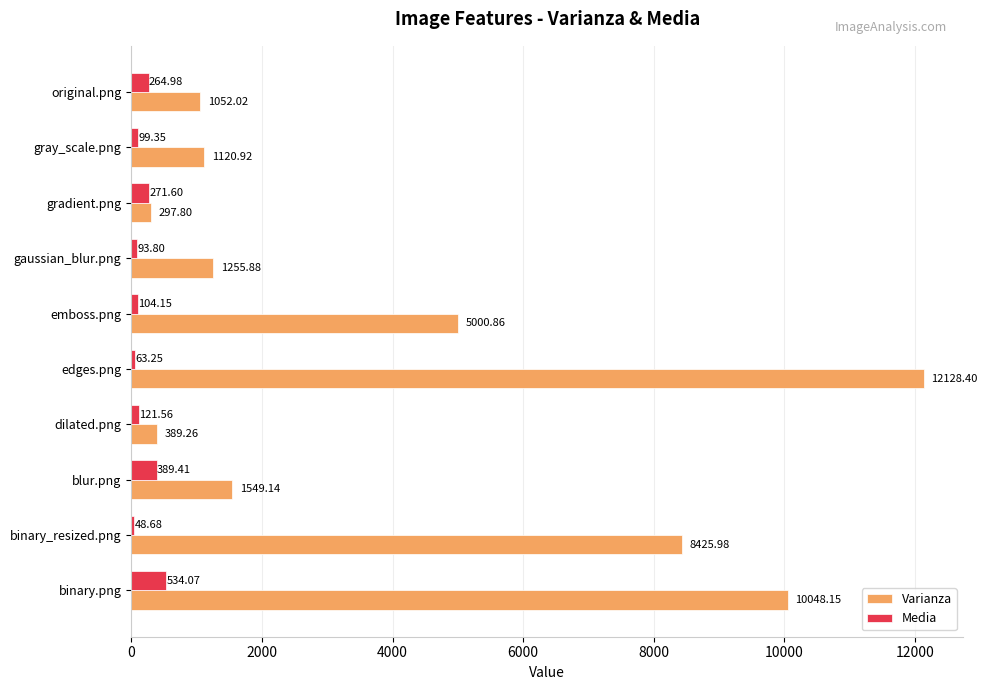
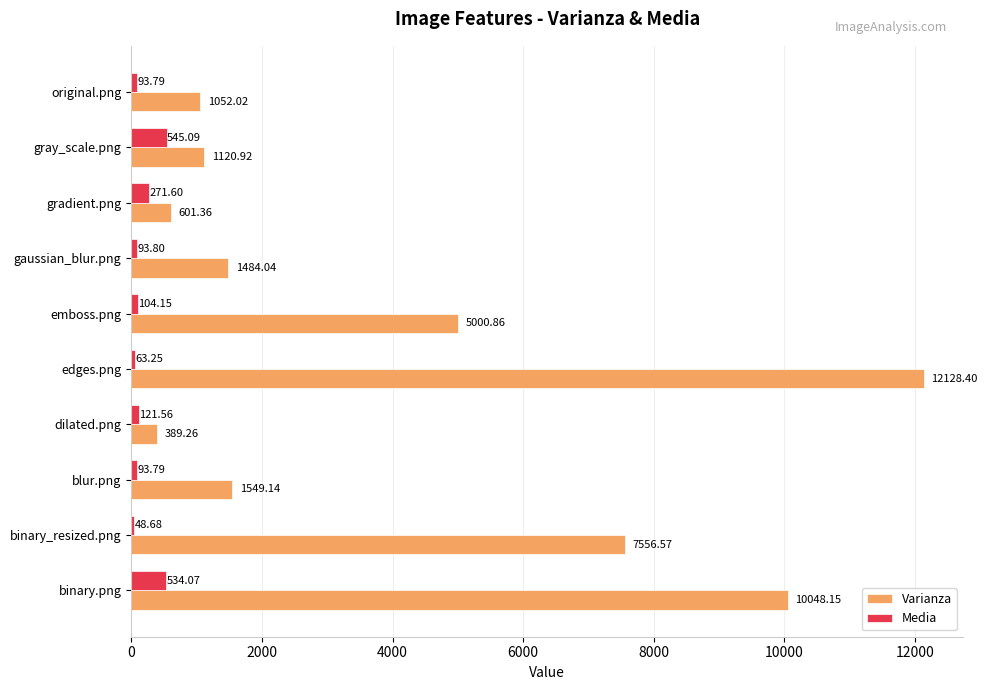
Media, original.png: 264.98 -> 93.79
Media, gray_scale.png: 99.35 -> 545.09
Varianza, gradient.png: 297.80 -> 601.36
Varianza, gaussian_blur.png: 1255.88 -> 1484.04
Media, blur.png: 389.41 -> 93.79
Varianza, binary_resized.png: 8425.98 -> 7556.57
